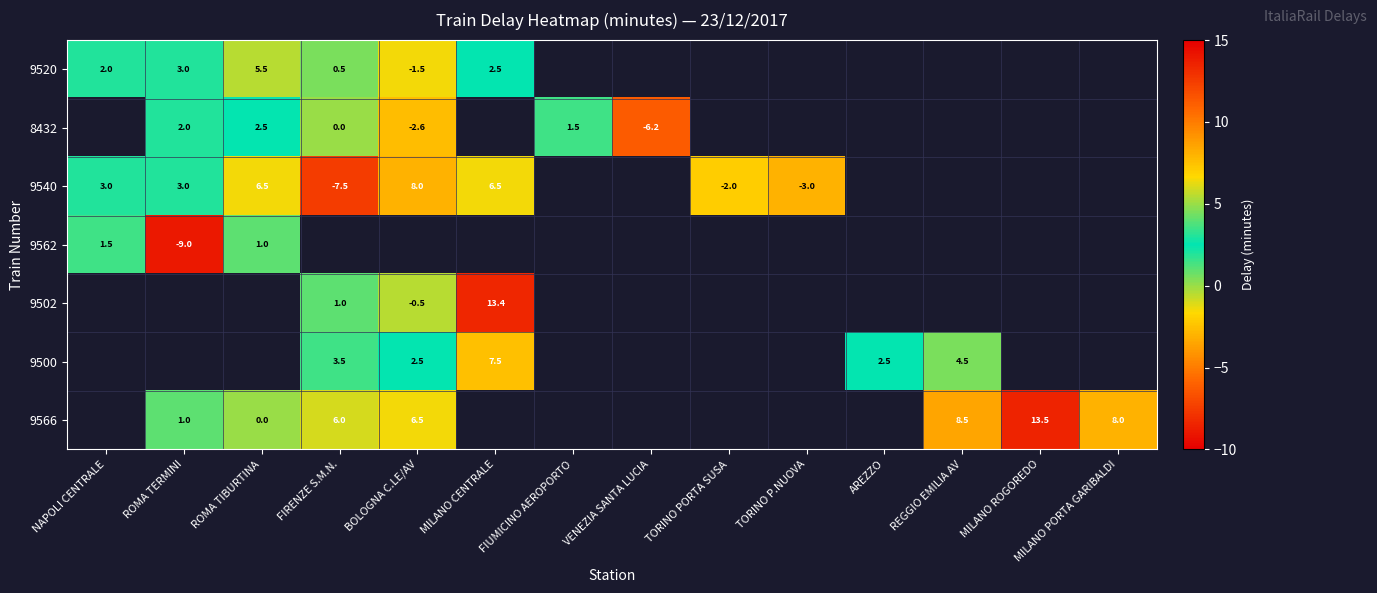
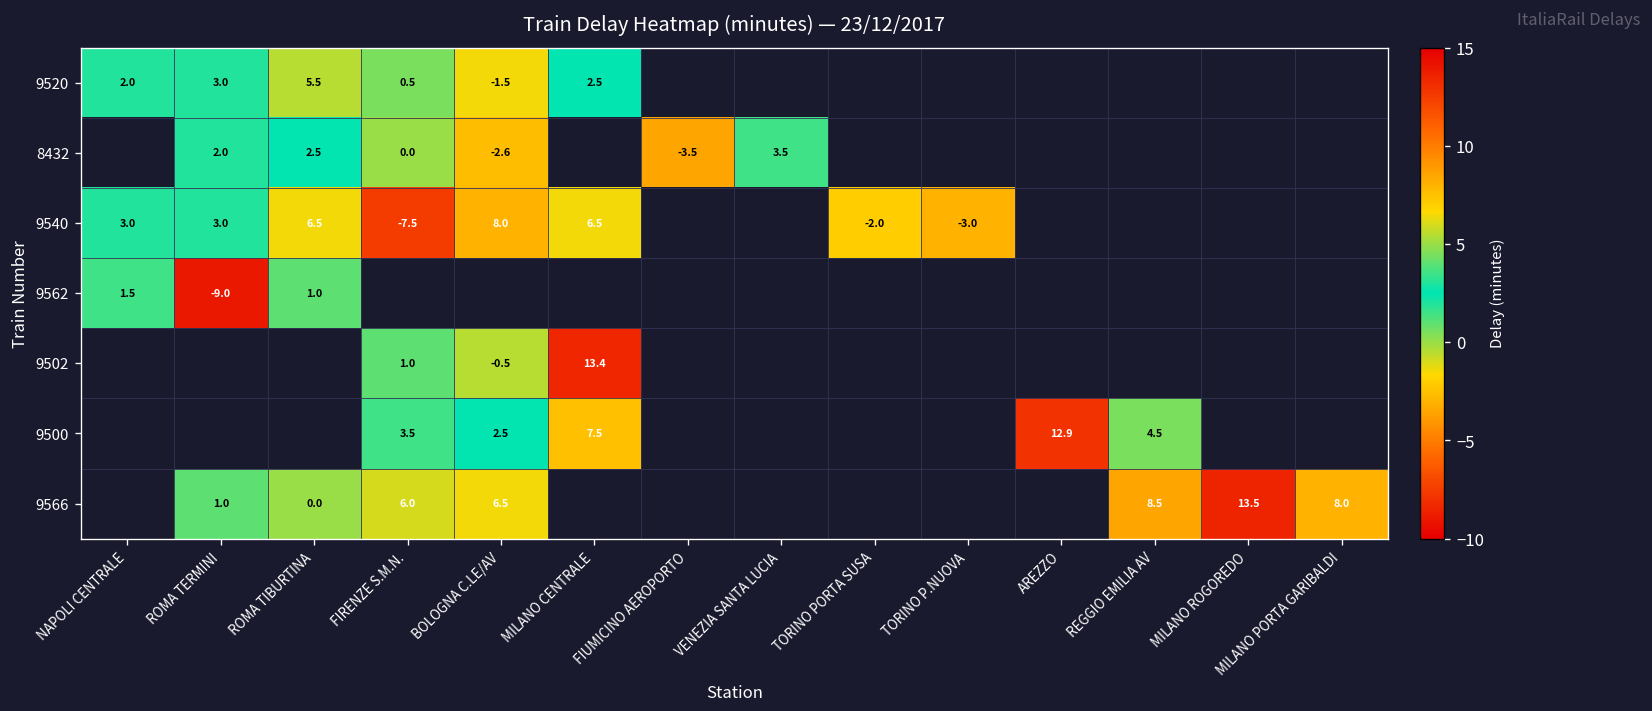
8432, FIUMICINO AEROPORTO: 1.5 -> -3.5
8432, VENEZIA SANTA LUCIA: -6.2 -> 3.5
9500, AREZZO: 2.5 -> 12.9
